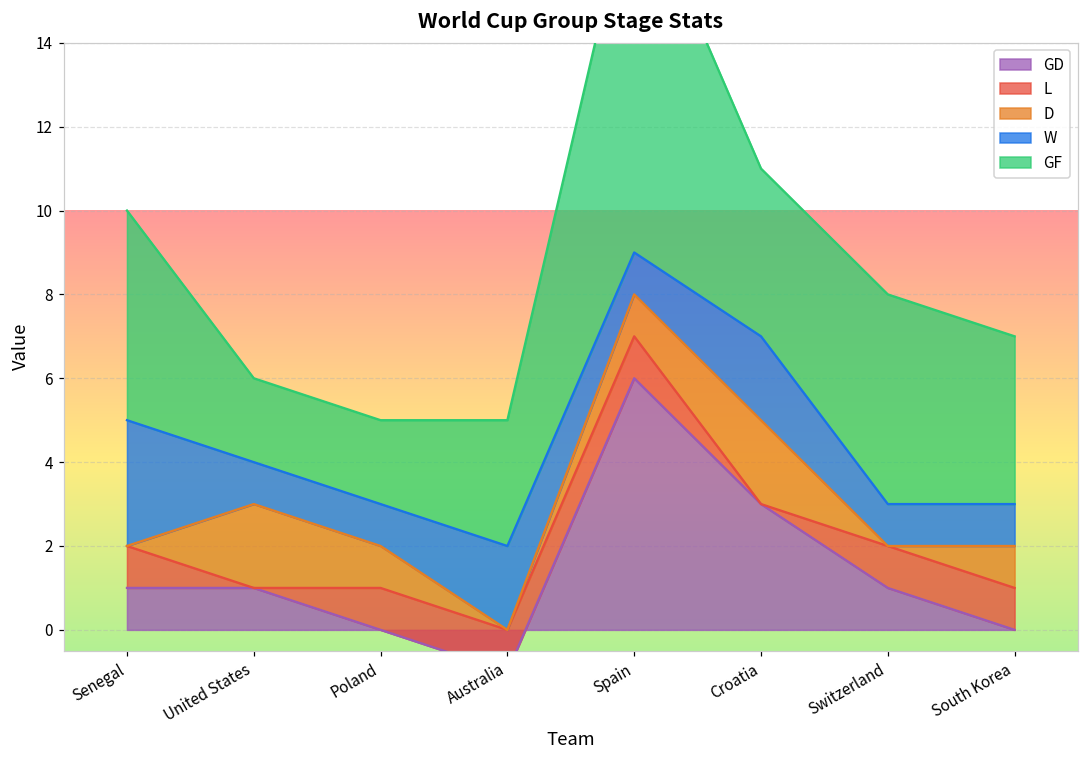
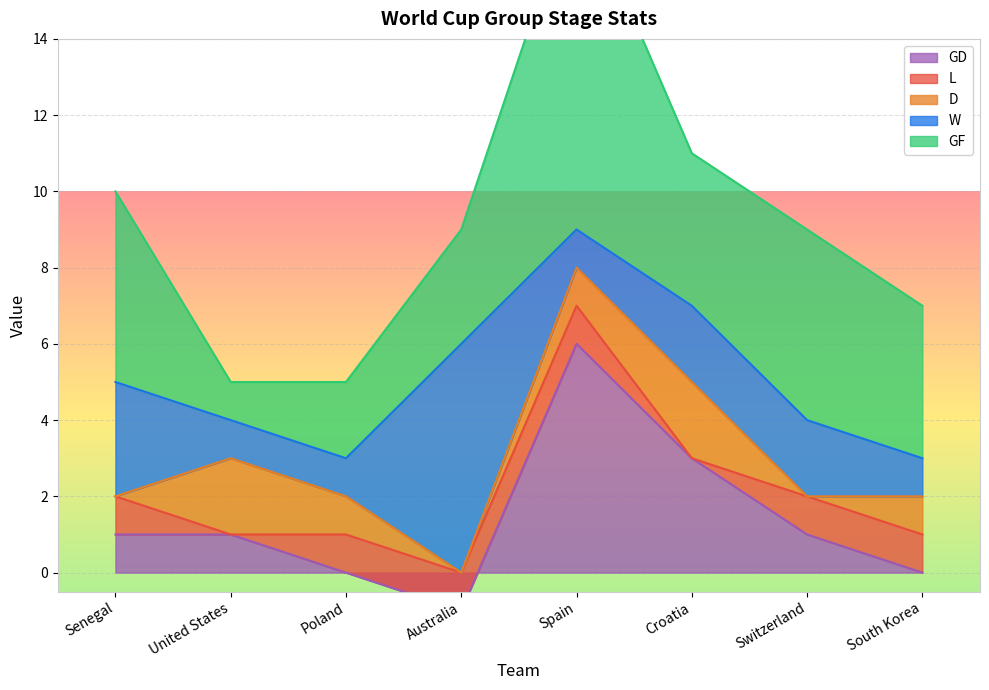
GF, United States: 2 -> 1
W, Australia: 2 -> 6
W, Switzerland: 1 -> 2
